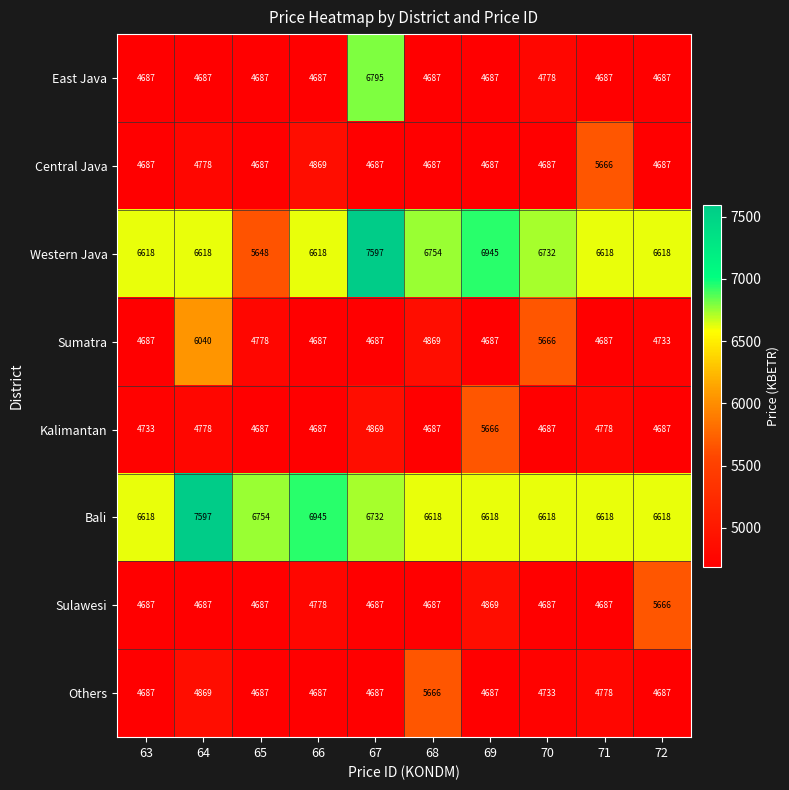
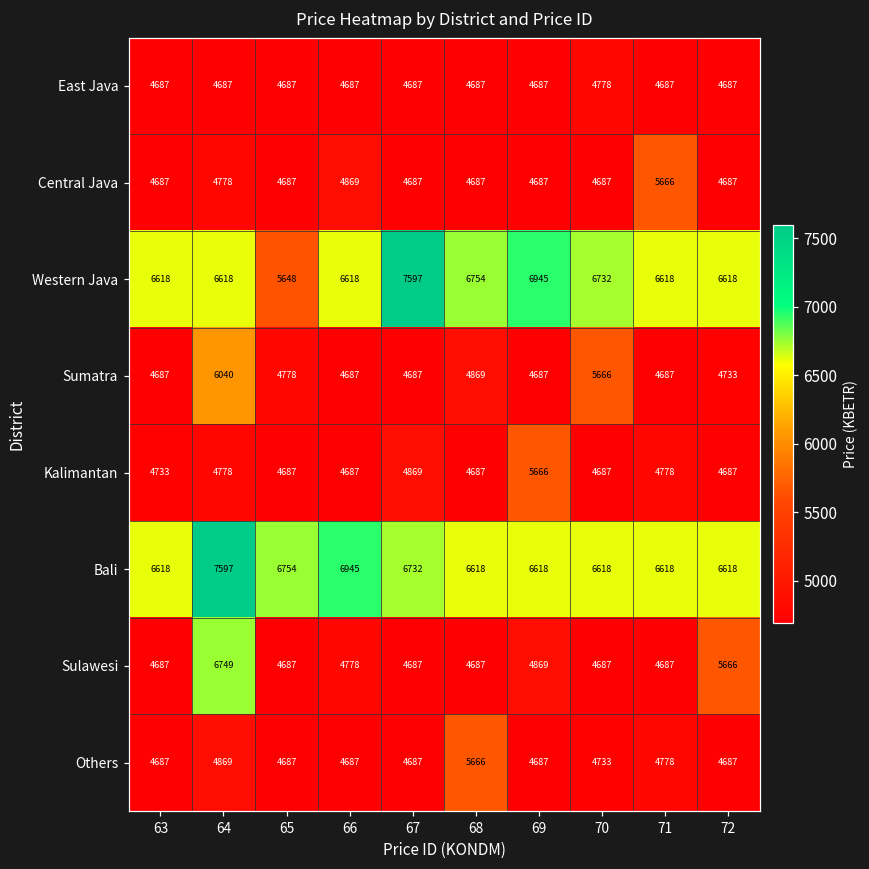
East Java, 67: 6795 -> 4687
Sulawesi, 64: 4687 -> 6749
